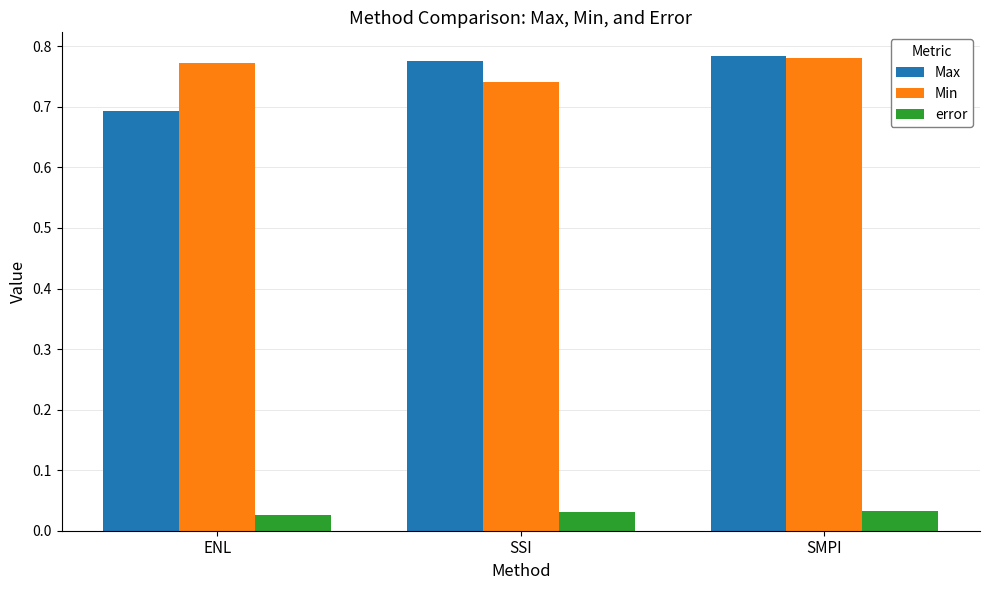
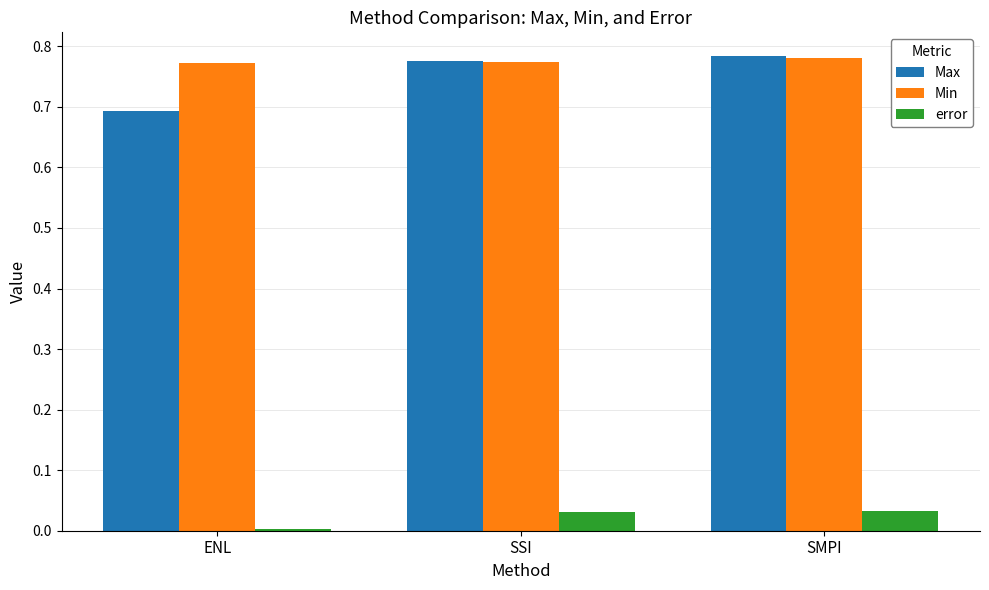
error, ENL: 0.03 -> 0.00
Min, SSI: 0.74 -> 0.77
